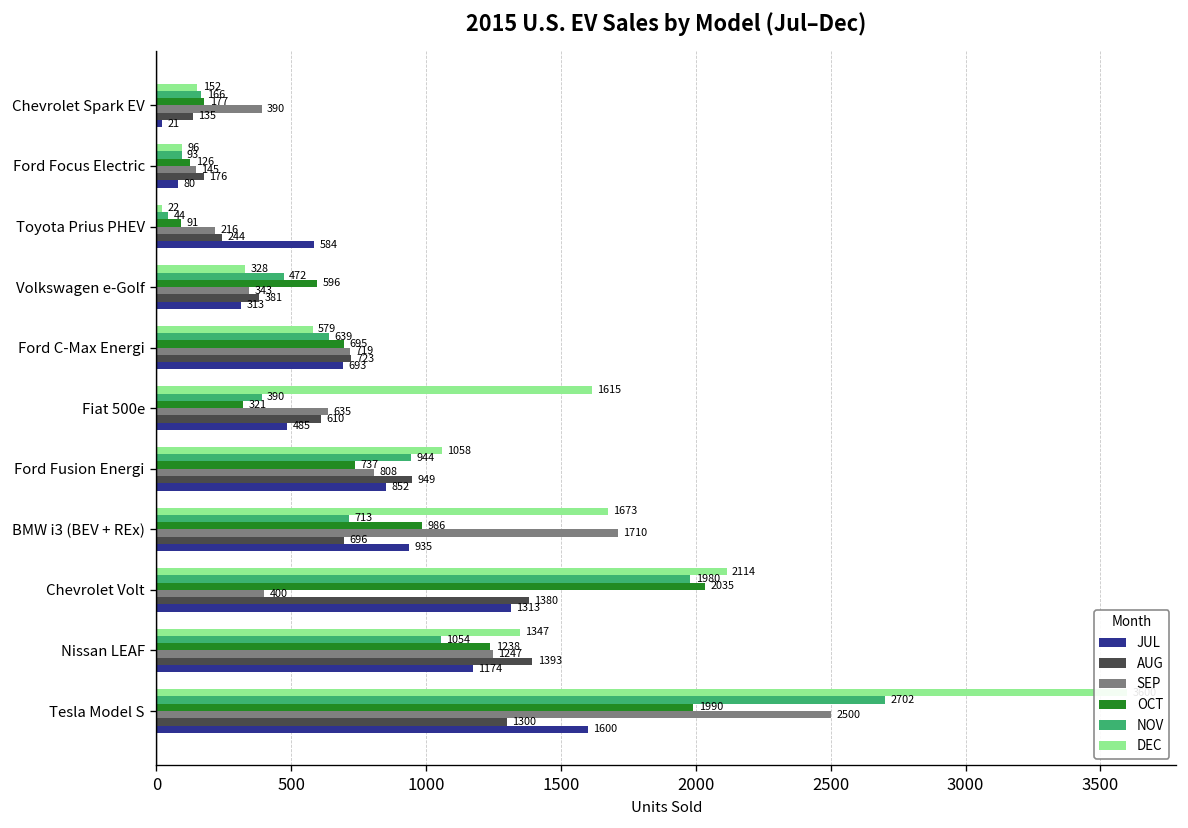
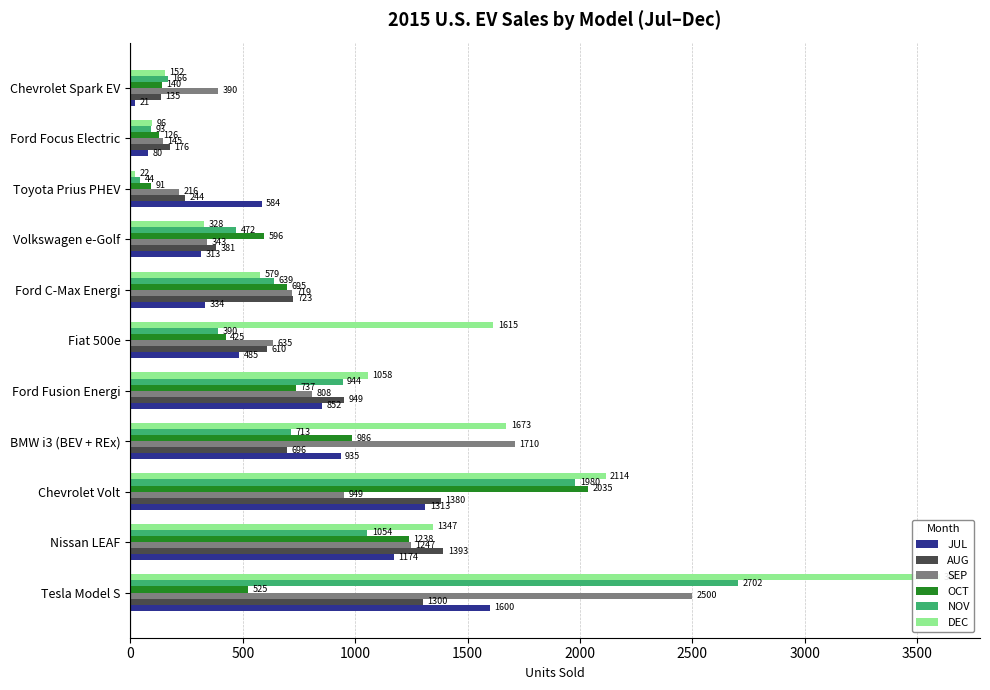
OCT, Chevrolet Spark EV: 177 -> 140
JUL, Ford C-Max Energi: 693 -> 334
OCT, Fiat 500e: 321 -> 425
SEP, Chevrolet Volt: 400 -> 949
OCT, Tesla Model S: 1990 -> 525
